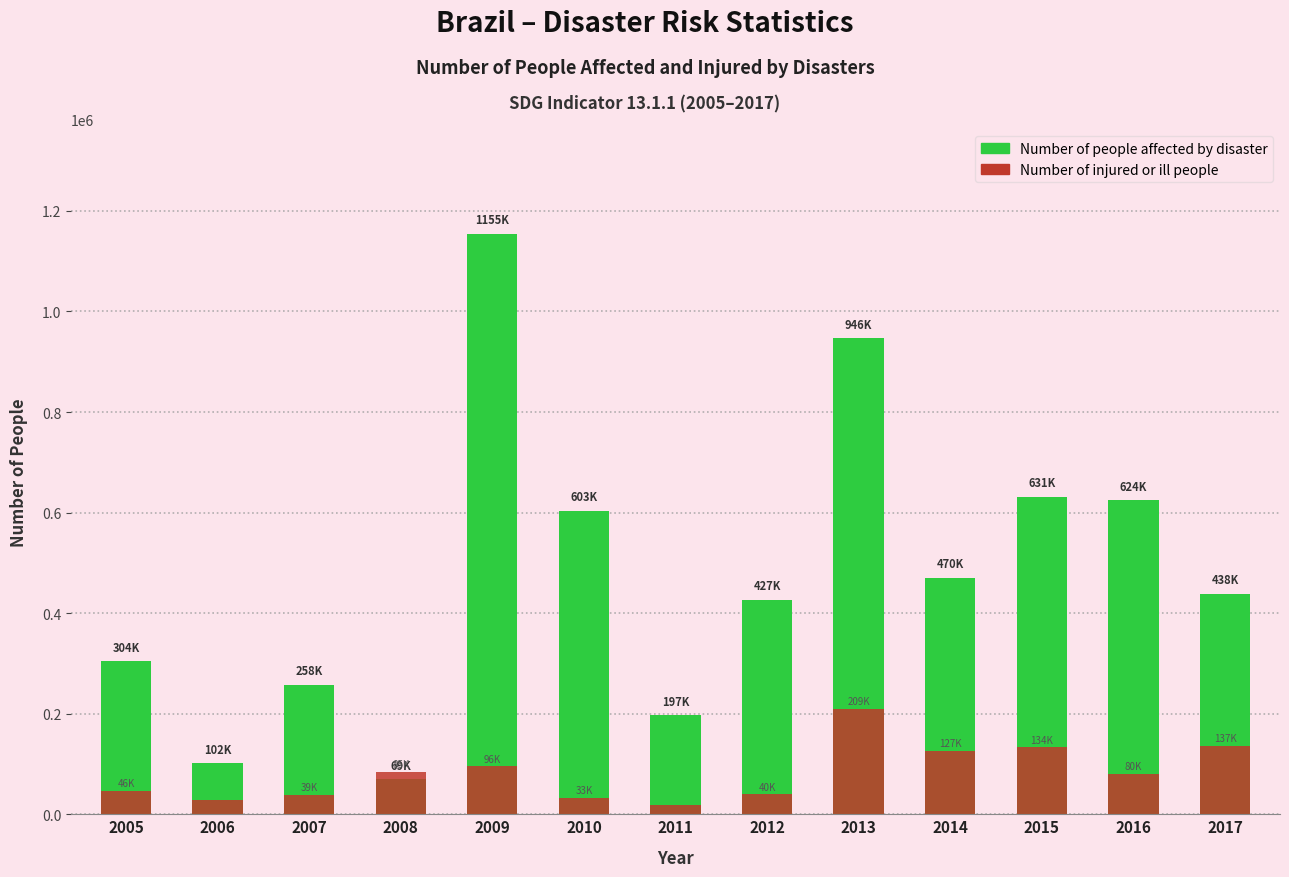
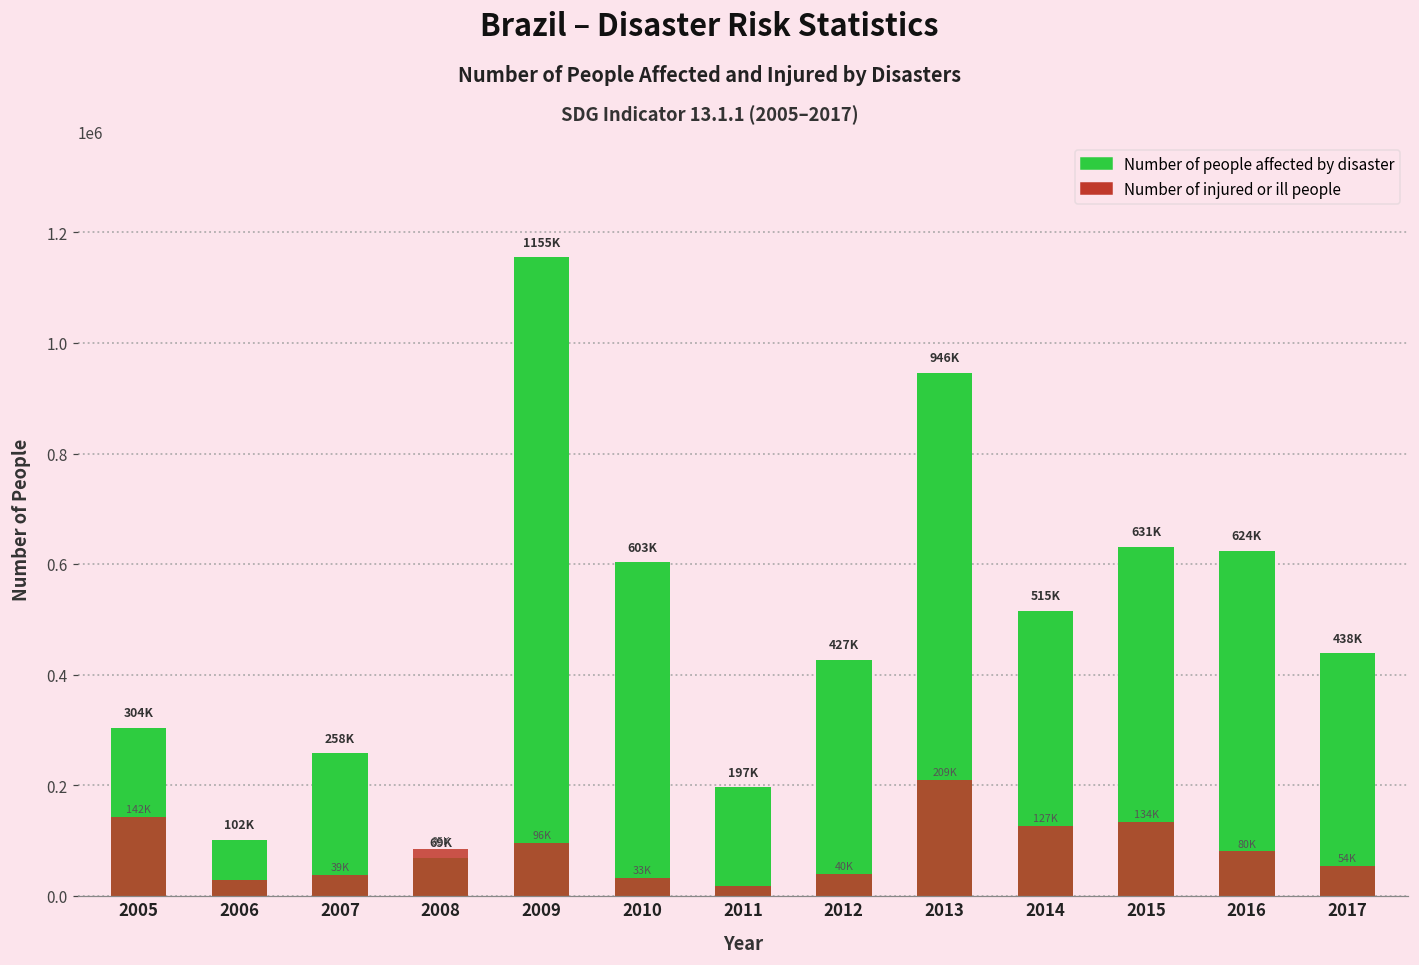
Number of injured or ill people, 2005: 46K -> 142K
Number of people affected by disaster, 2014: 470K -> 515K
Number of injured or ill people, 2017: 137K -> 54K
